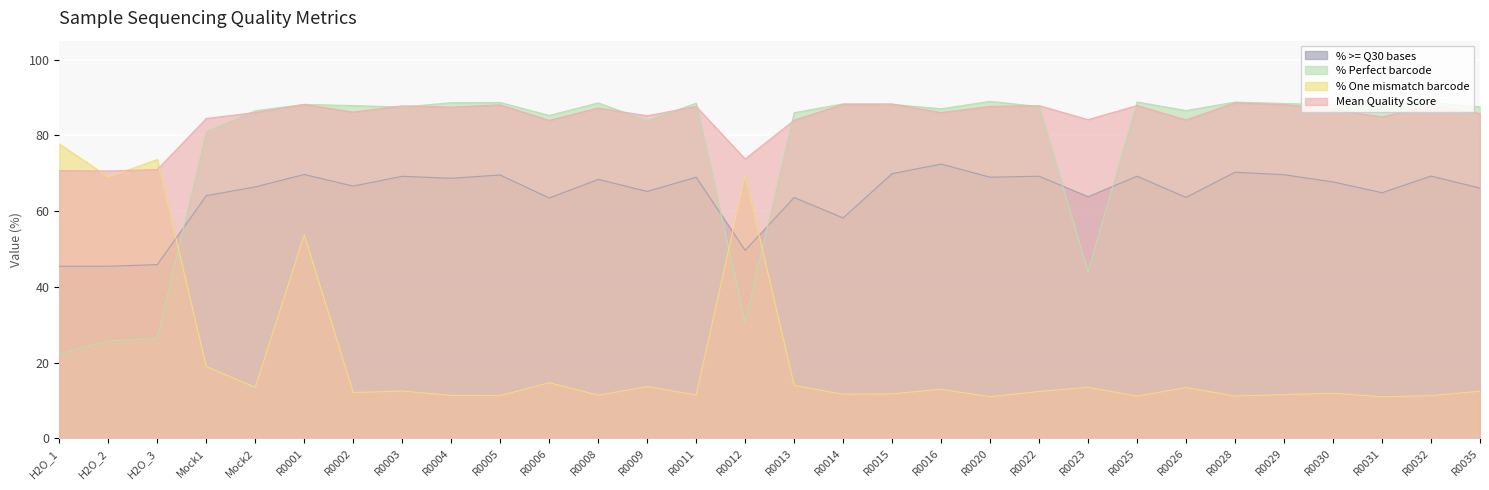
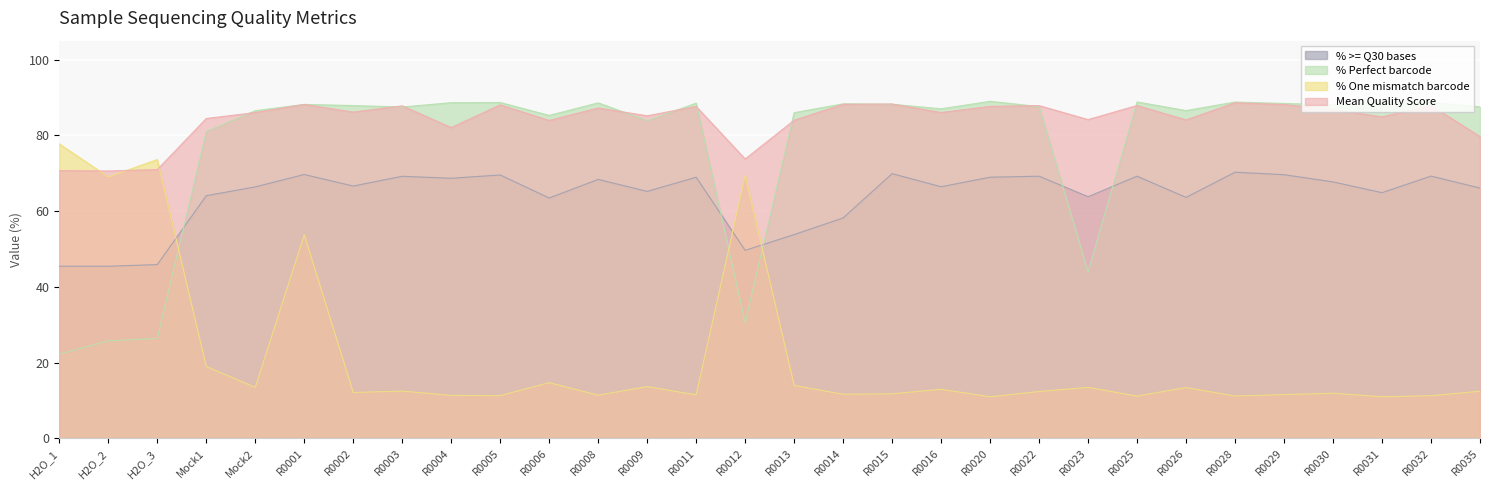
Mean Quality Score, R0004: 87 -> 82
% >= Q30 bases, R0013: 64 -> 54
% >= Q30 bases, R0016: 72 -> 66
Mean Quality Score, R0035: 86 -> 80
